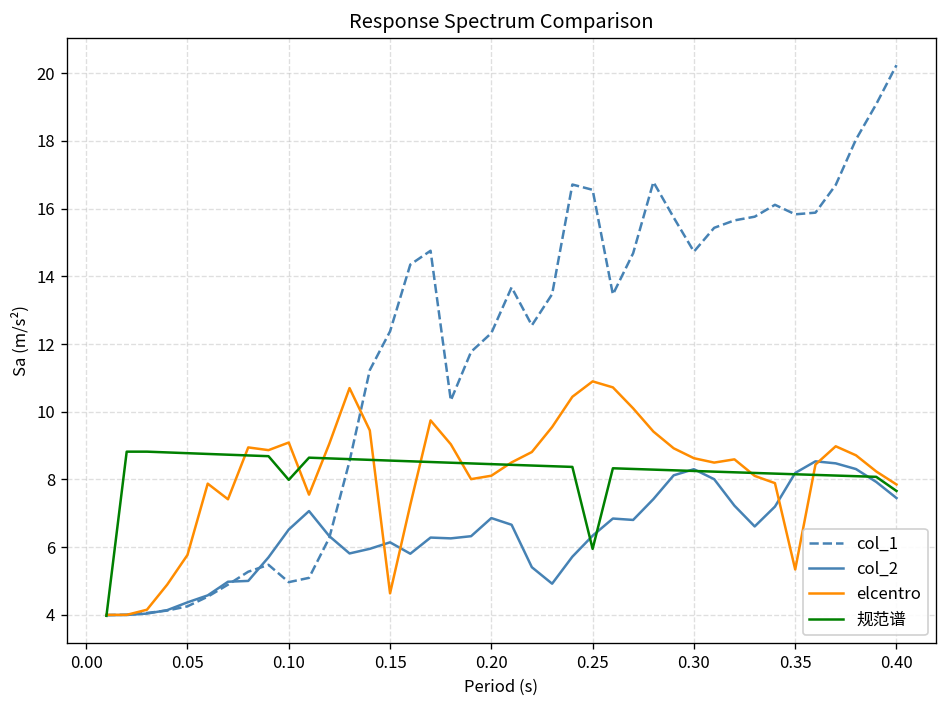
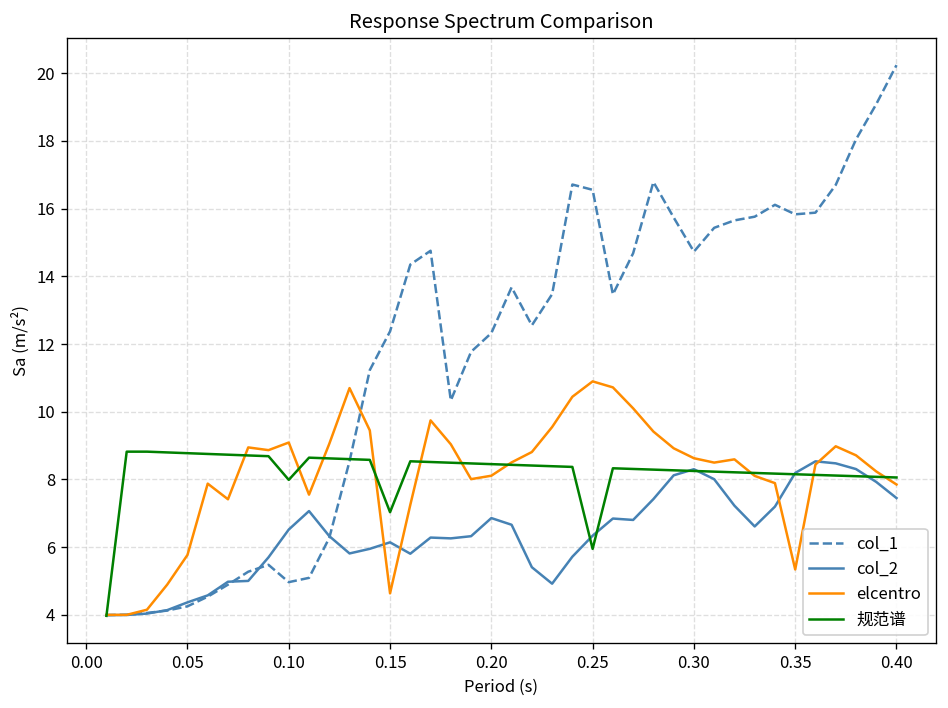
规范谱, 0.15: 8.6 -> 7.0
规范谱, 0.40: 7.7 -> 8.1
